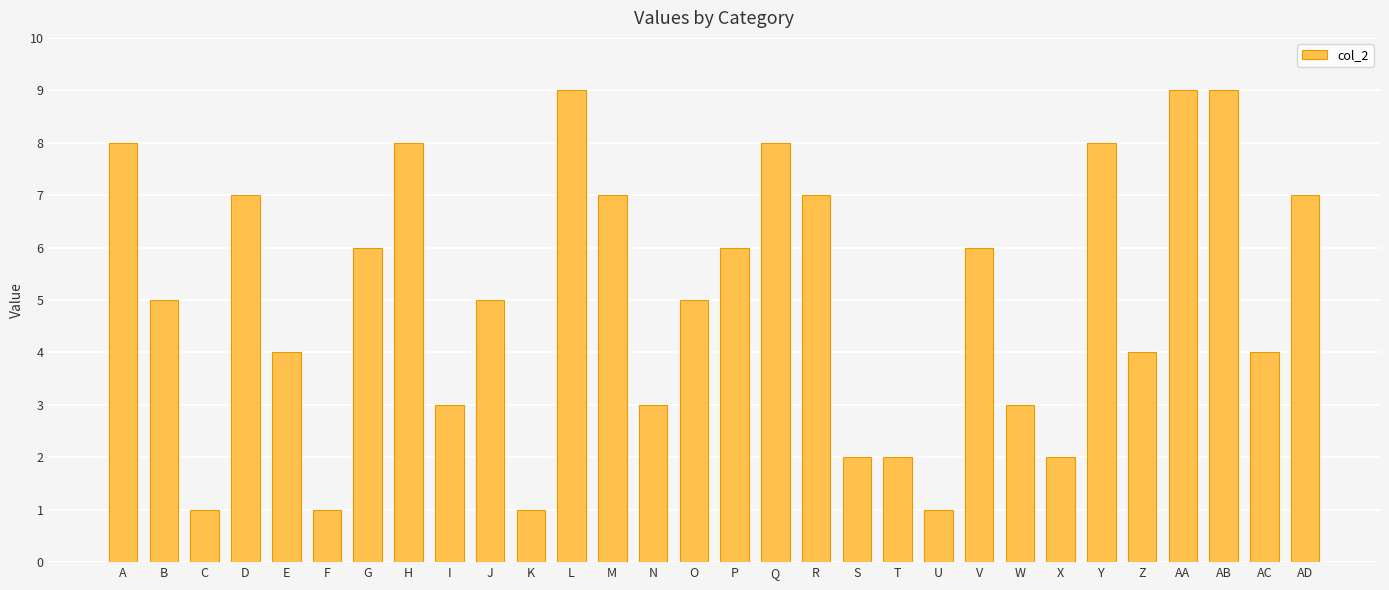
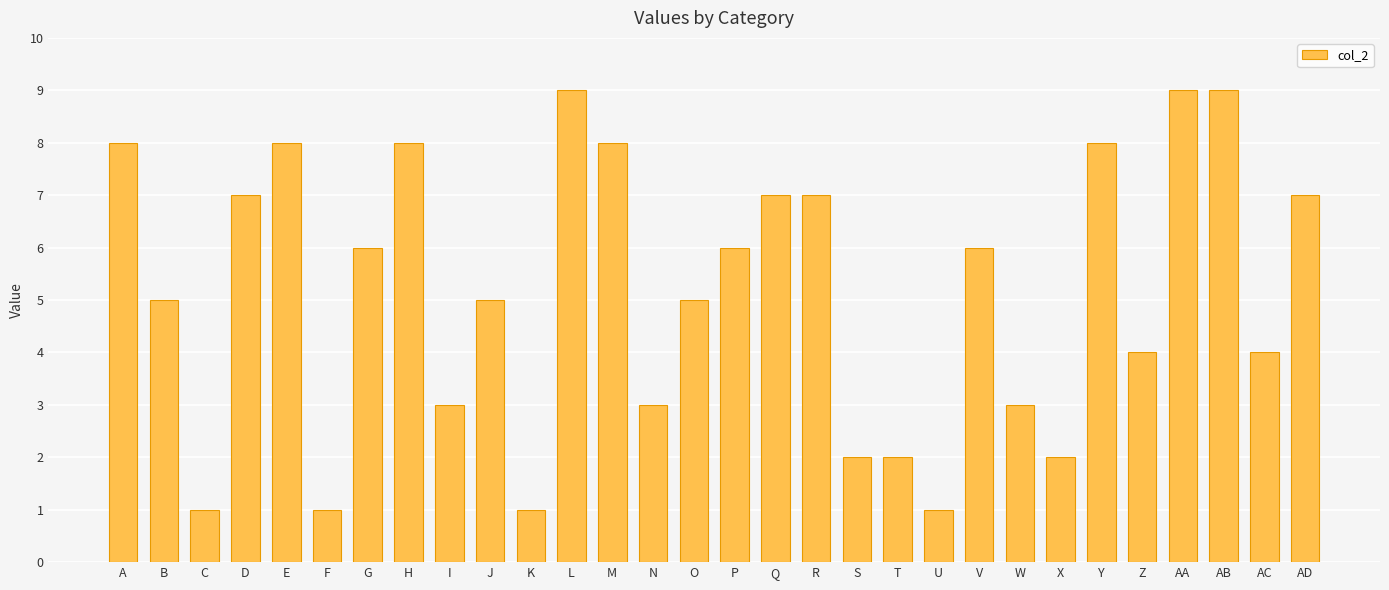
E: 4 -> 8
M: 7 -> 8
Q: 8 -> 7
